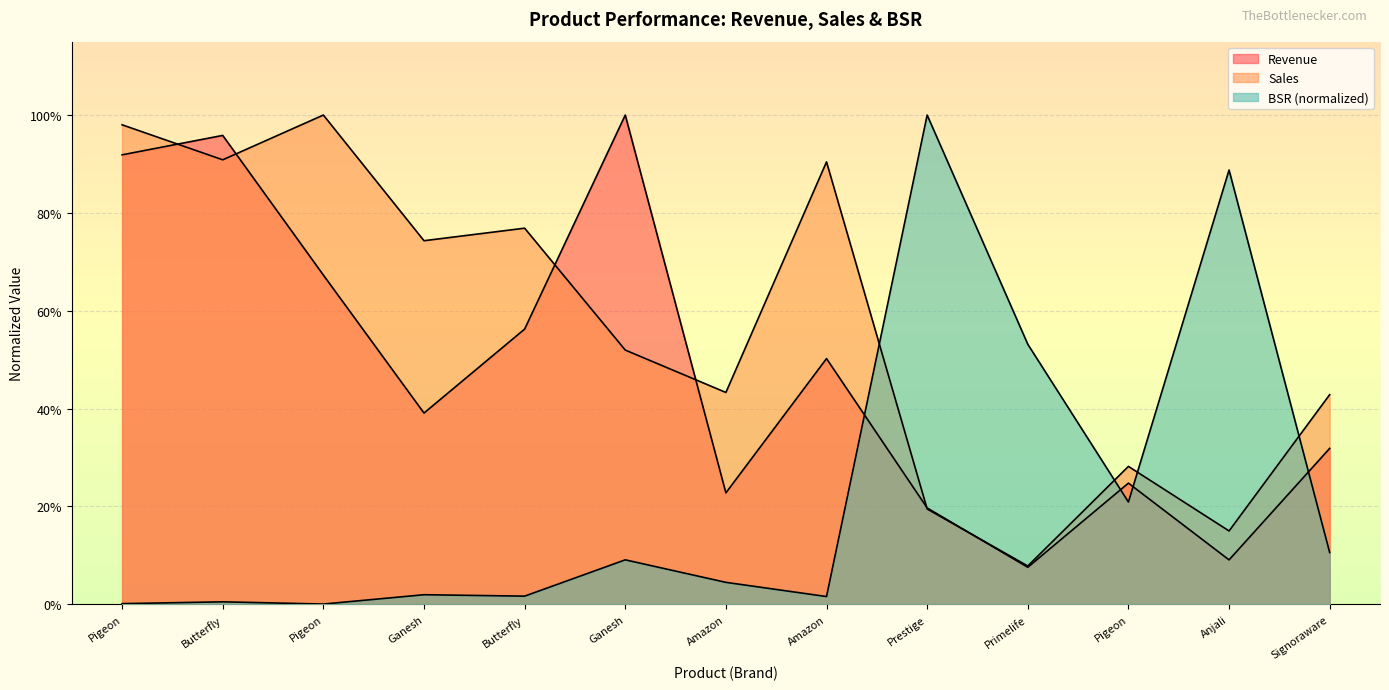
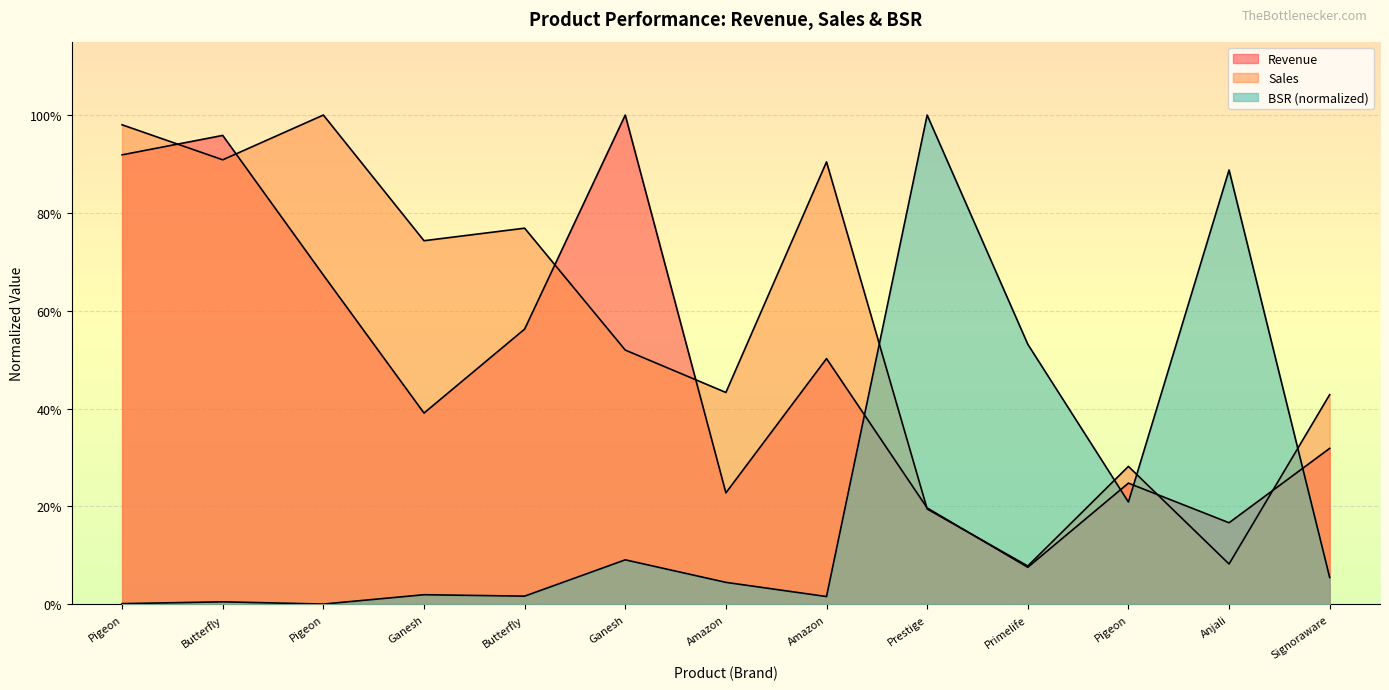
Revenue, Anjali: 9% -> 17%
Sales, Anjali: 15% -> 8%
BSR (normalized), Signoraware: 11% -> 5%
